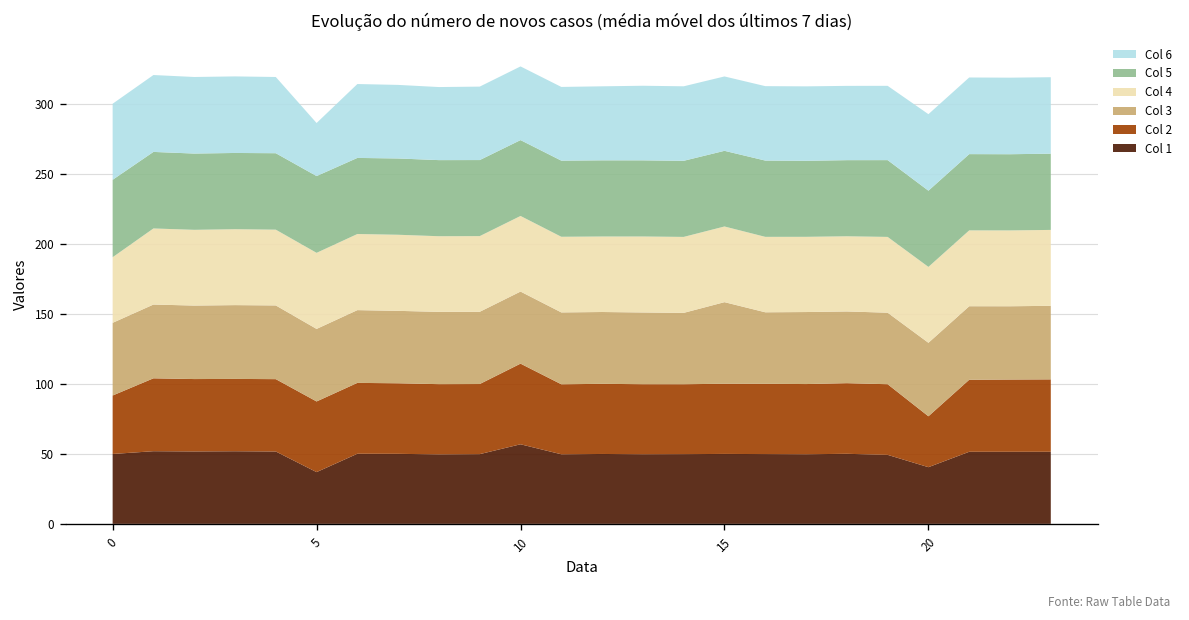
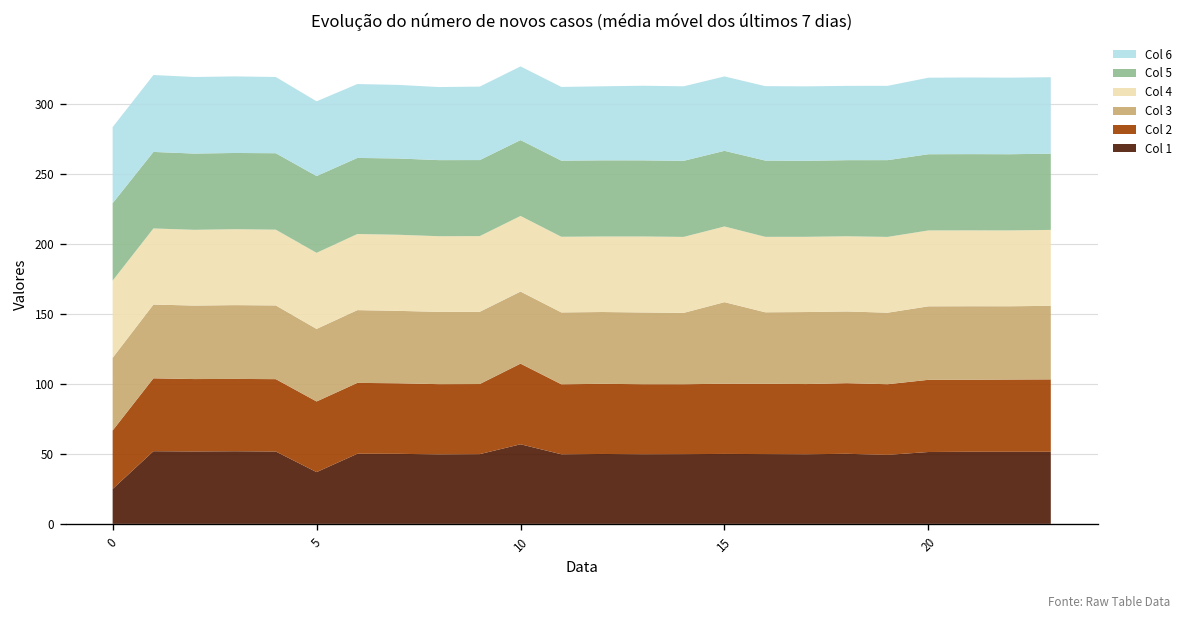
Col 1, 0: 50 -> 25
Col 4, 0: 47 -> 55
Col 6, 5: 38 -> 53
Col 1, 20: 40 -> 51
Col 2, 20: 36 -> 52
